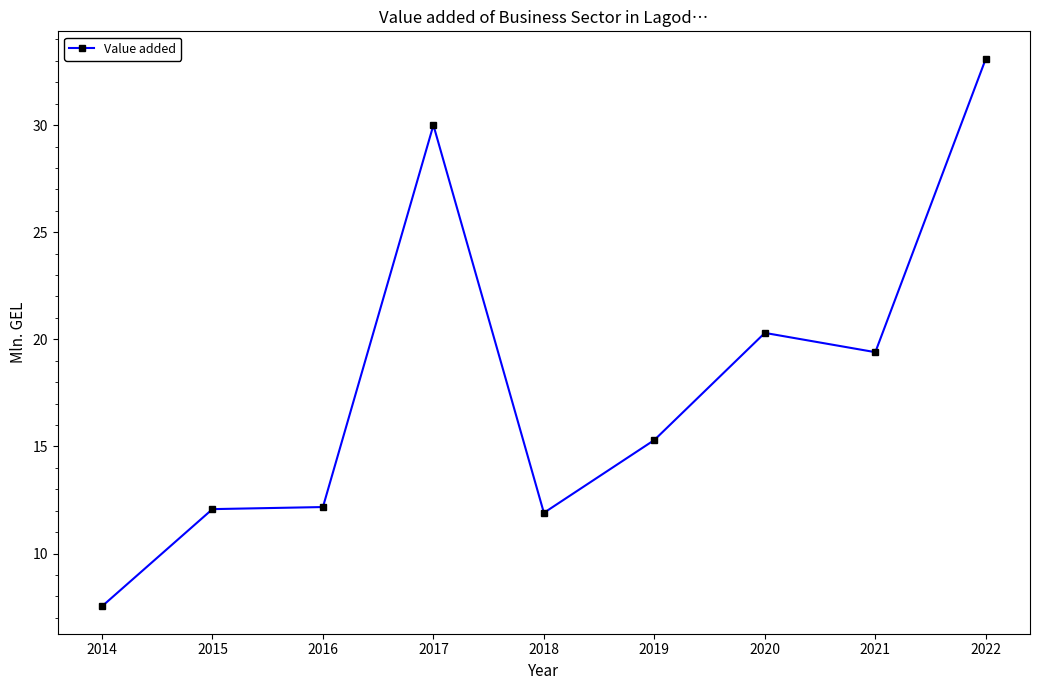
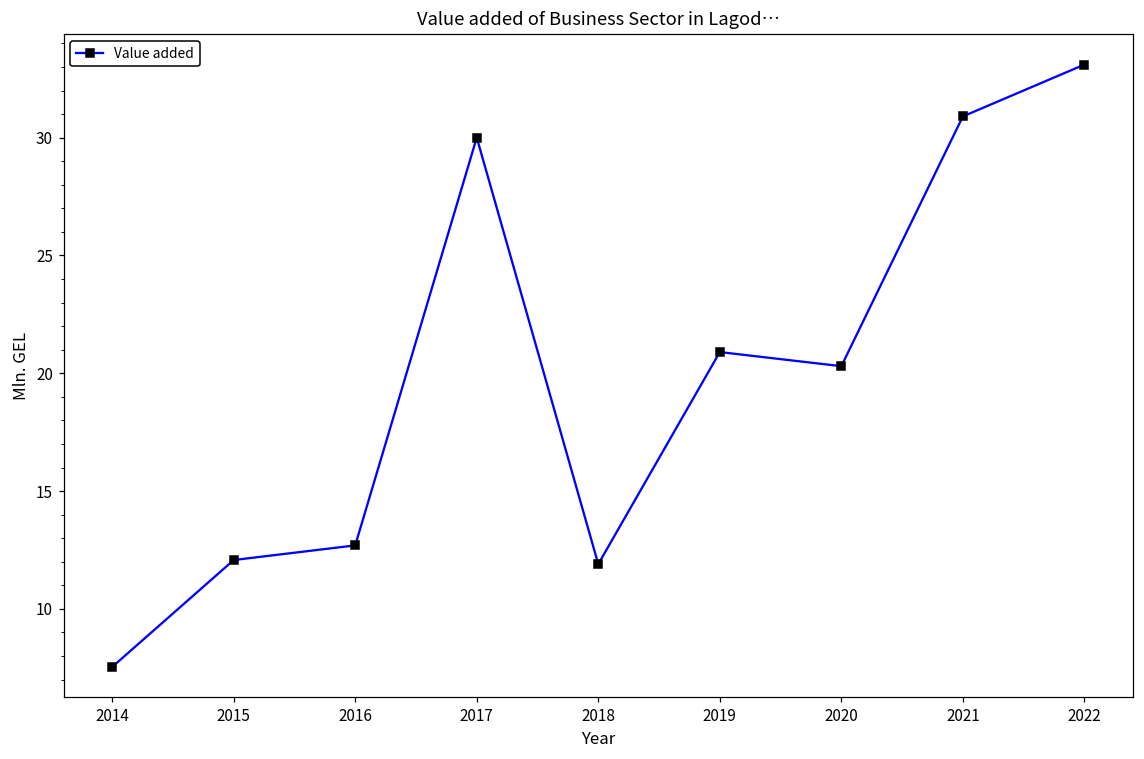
2016: 12.2 -> 12.7
2019: 15.3 -> 20.9
2021: 19.4 -> 30.9
